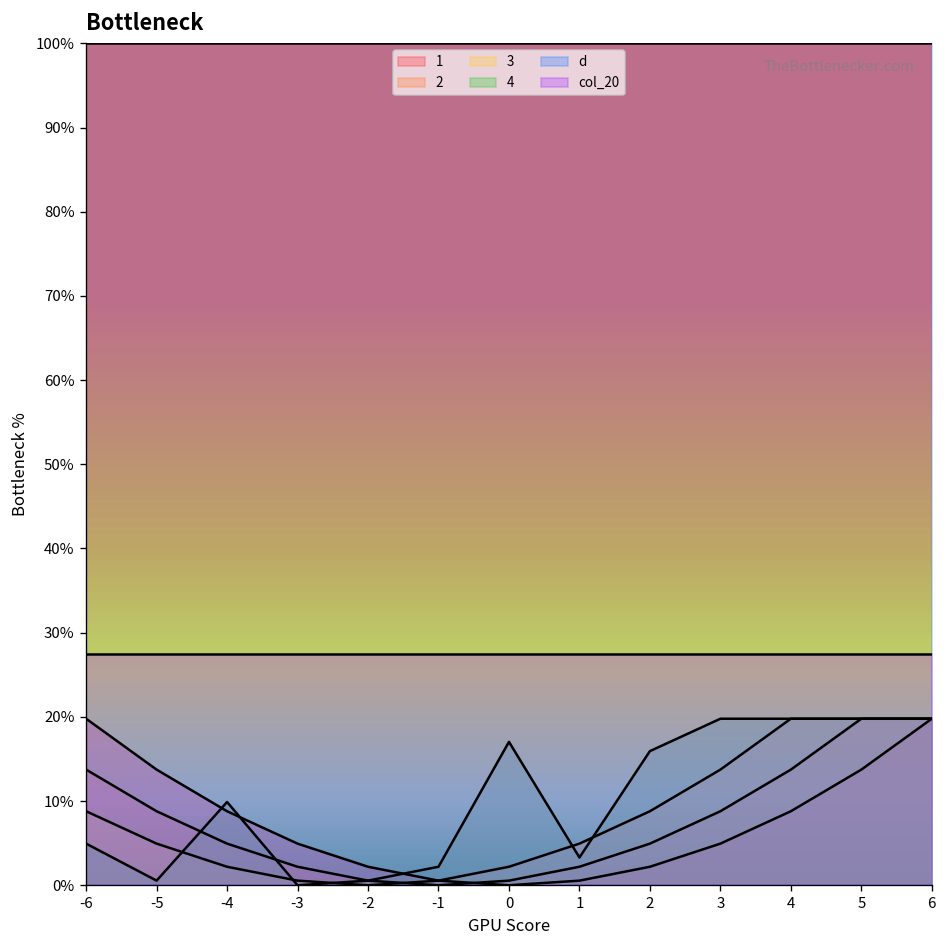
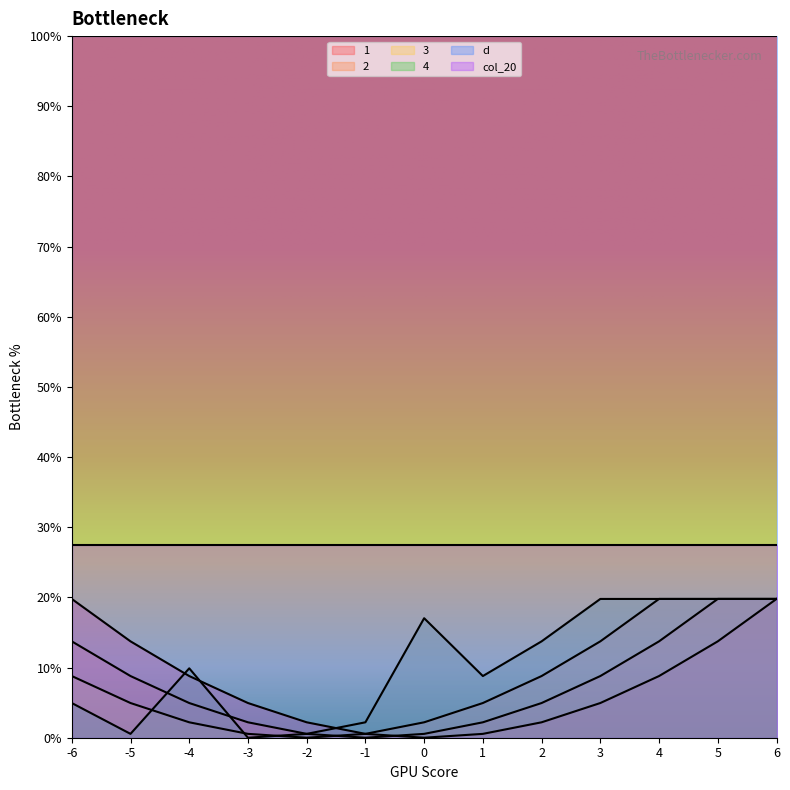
4, 1: 3% -> 9%
4, 2: 16% -> 14%
